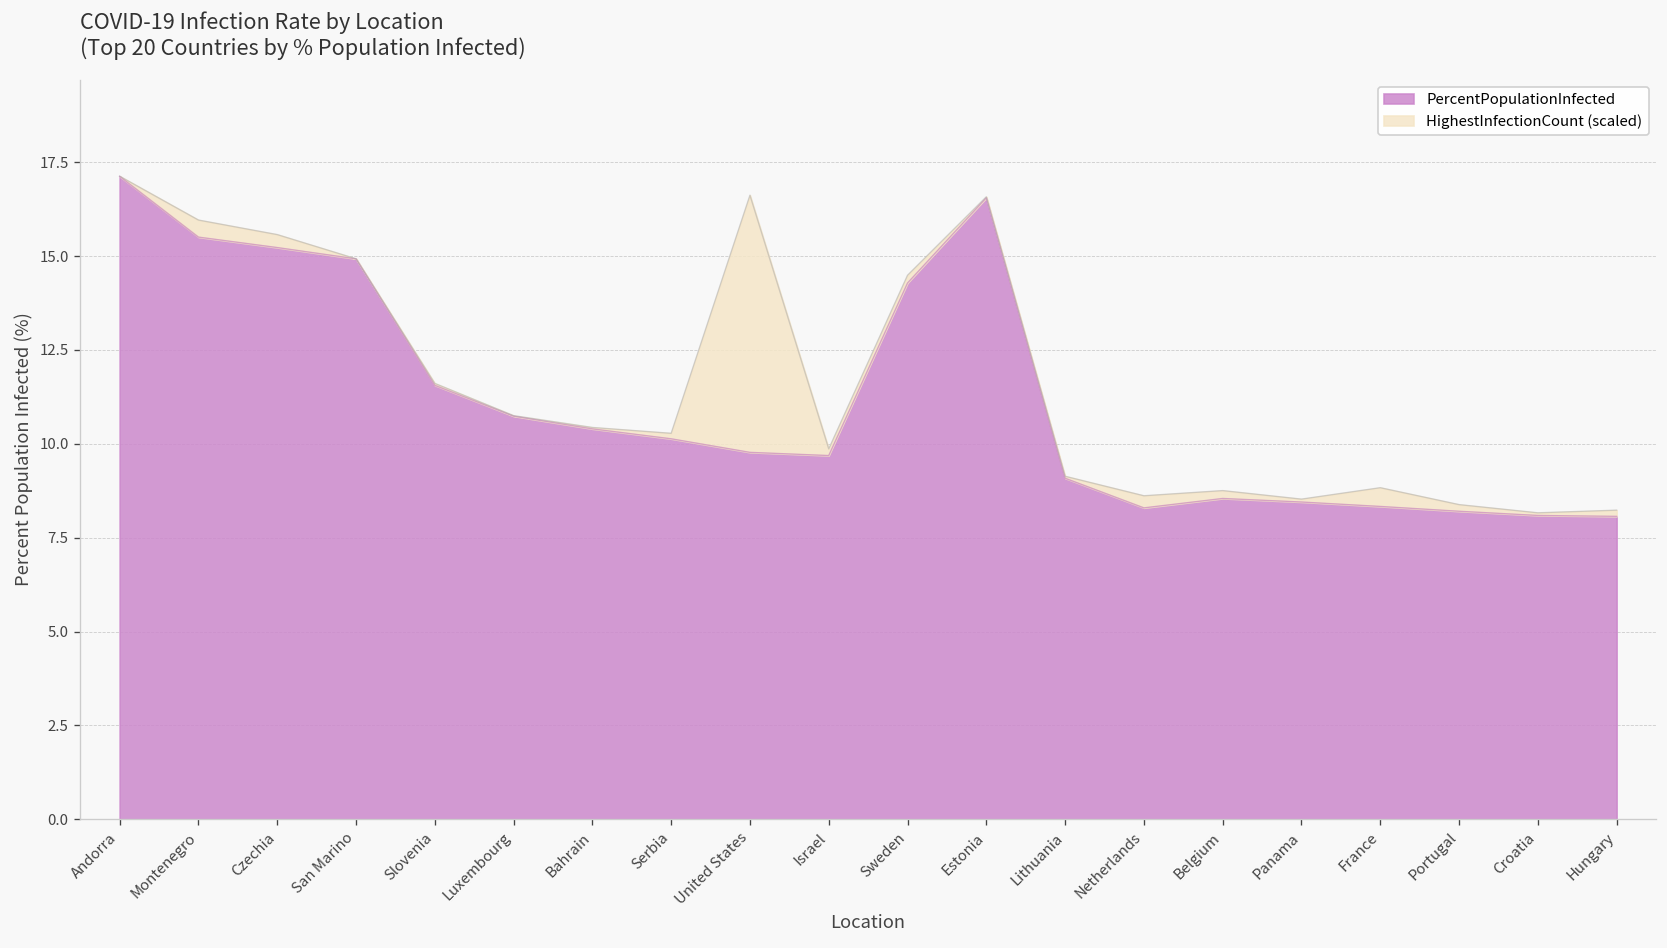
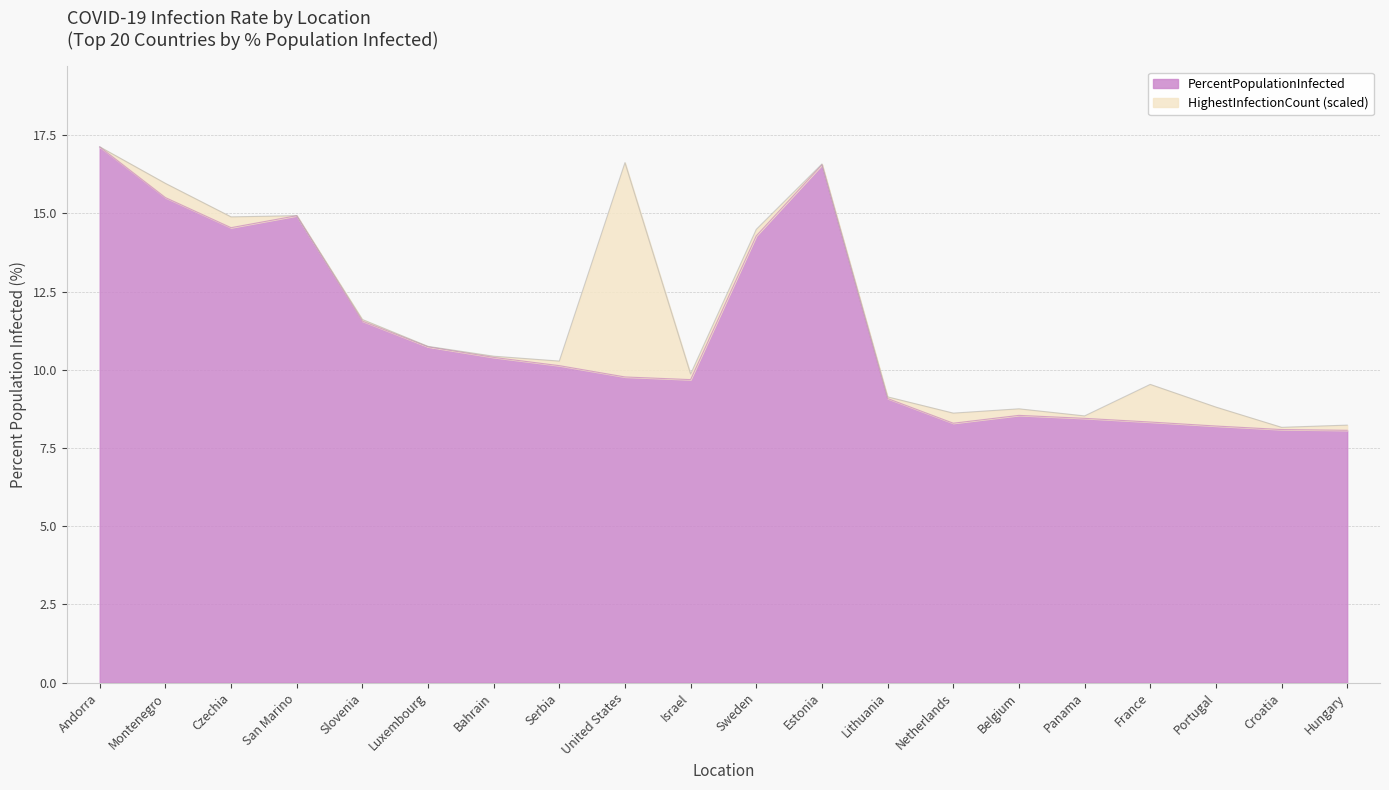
PercentPopulationInfected, Czechia: 15.2 -> 14.5
HighestInfectionCount (scaled), France: 0.5 -> 1.2
HighestInfectionCount (scaled), Portugal: 0.2 -> 0.6
